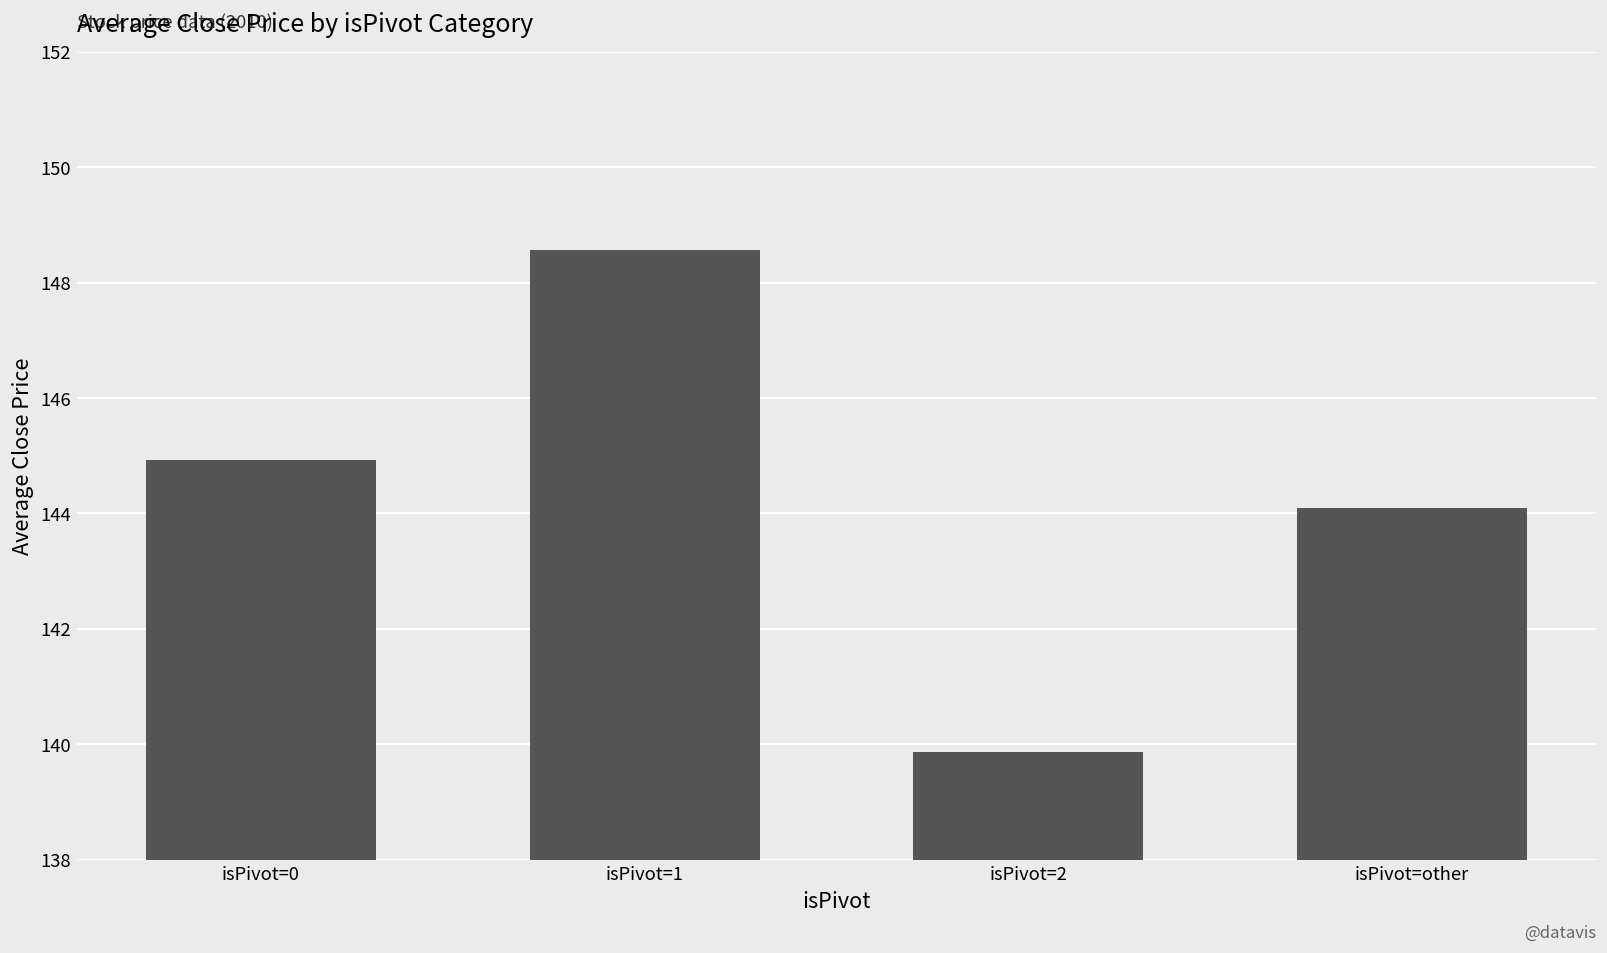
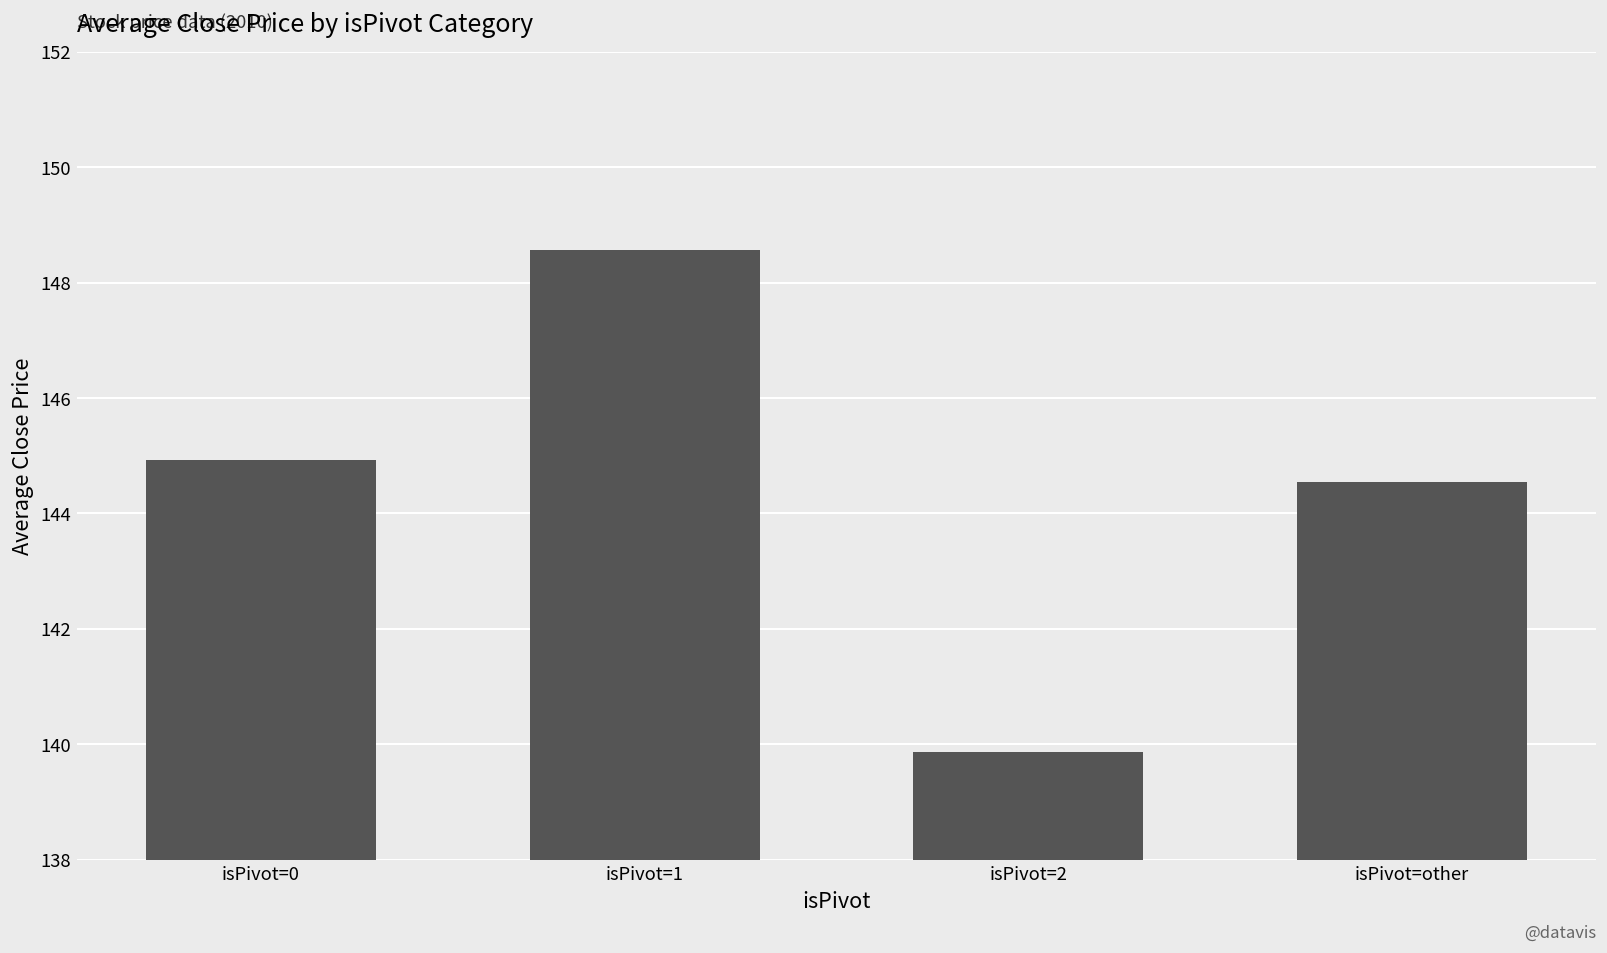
isPivot=other: 144.1 -> 144.5
